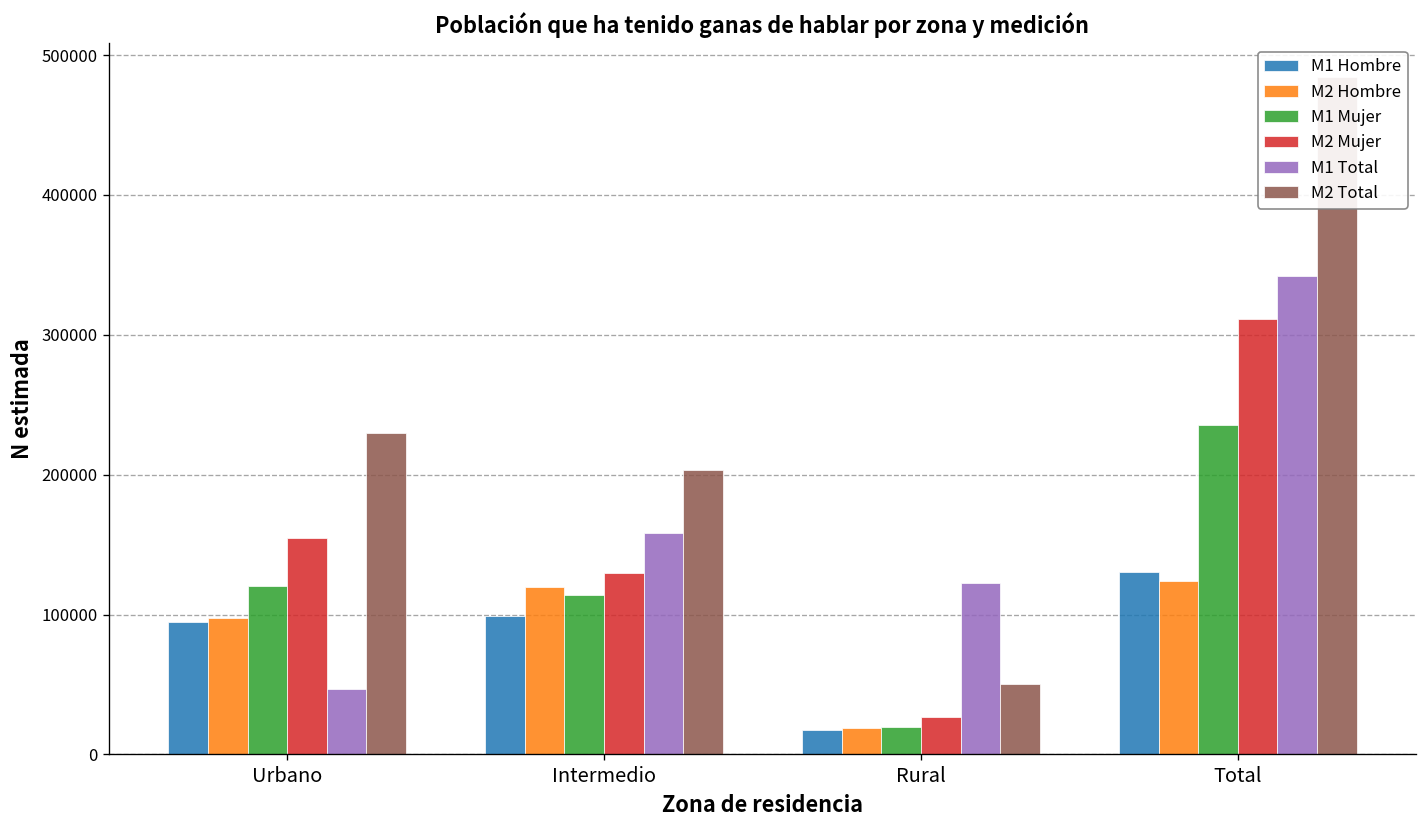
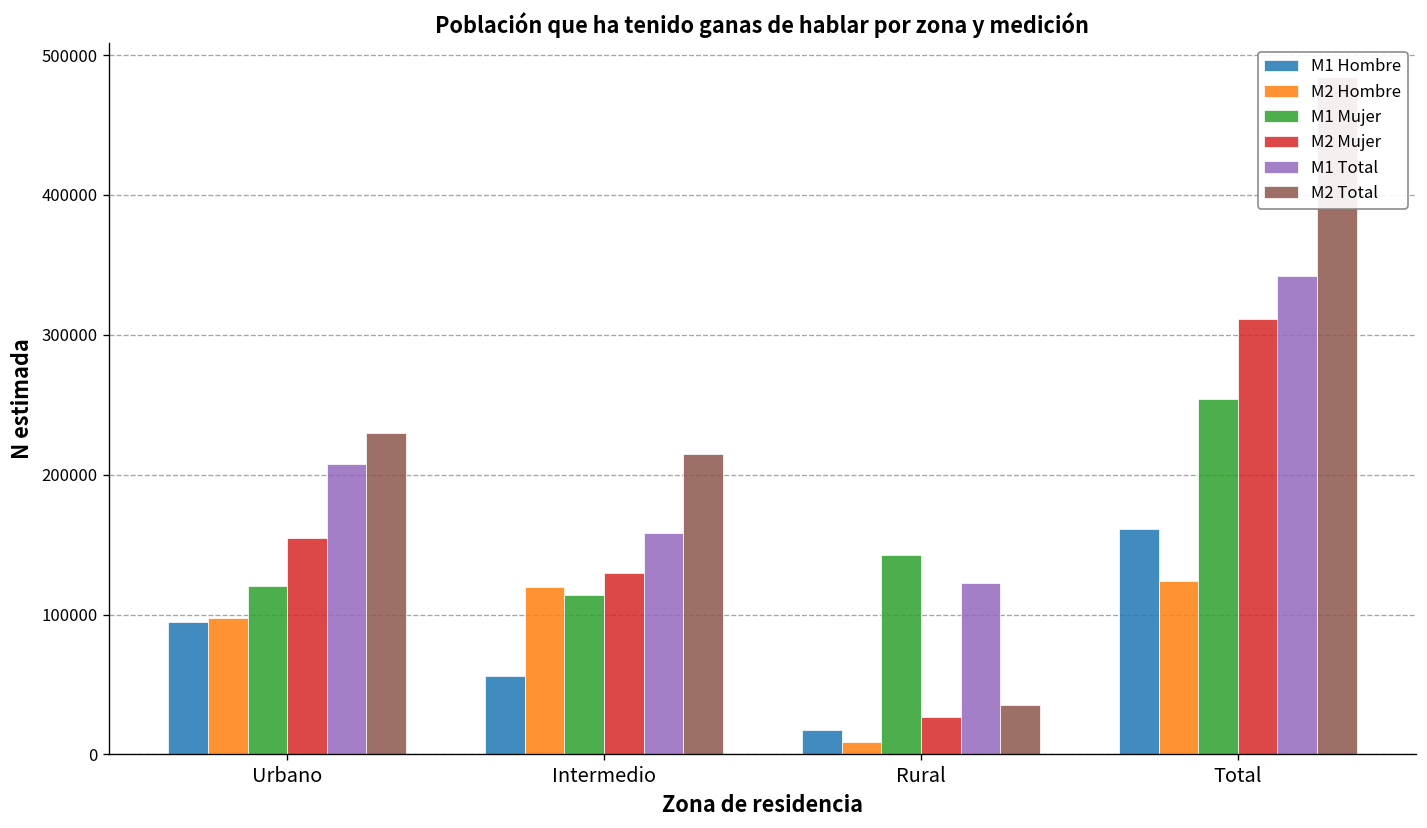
M1 Total, Urbano: 47000 -> 208000
M1 Hombre, Intermedio: 99000 -> 56000
M2 Total, Intermedio: 203000 -> 215000
M2 Hombre, Rural: 19000 -> 9000
M1 Mujer, Rural: 20000 -> 143000
M2 Total, Rural: 50000 -> 36000
M1 Hombre, Total: 130000 -> 161000
M1 Mujer, Total: 235000 -> 254000
